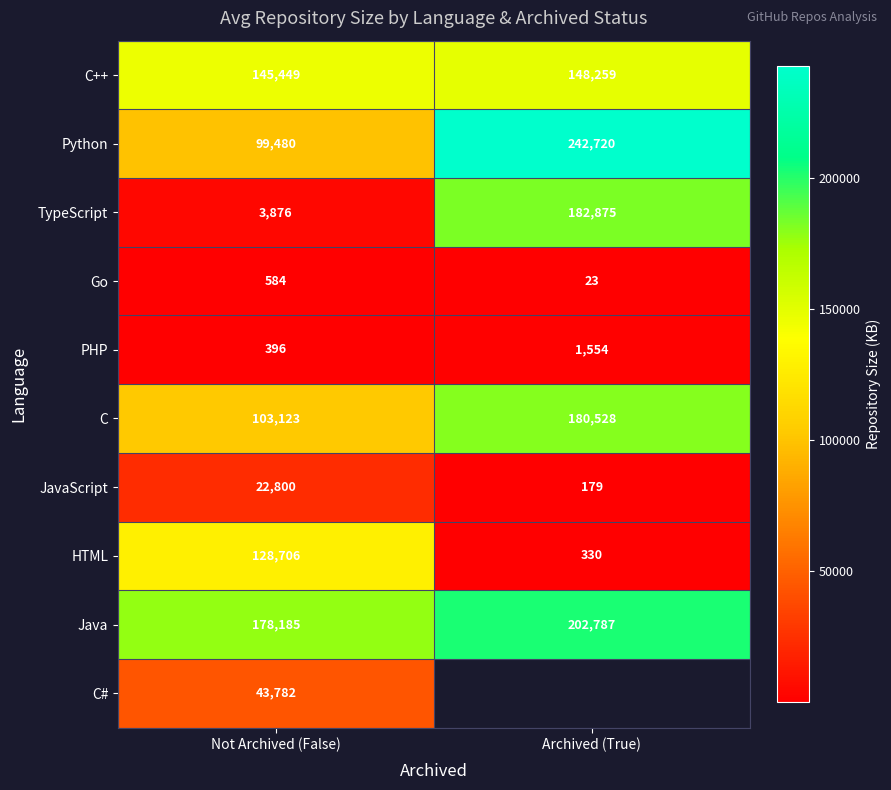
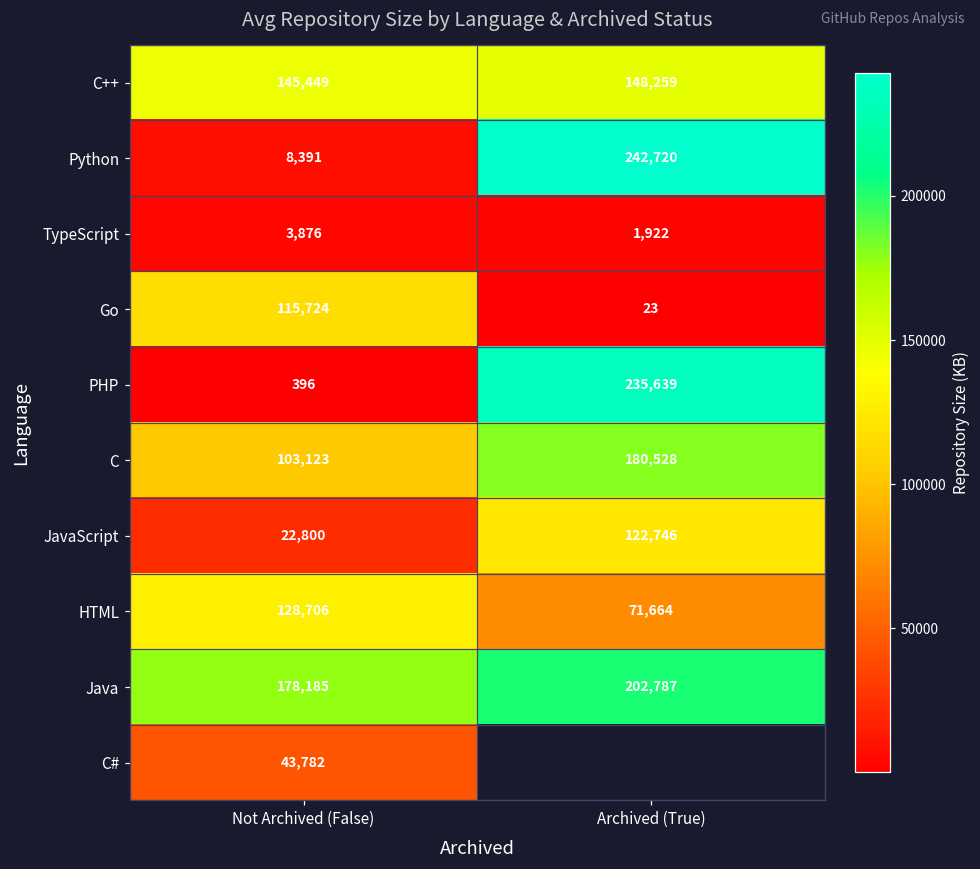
Python, Not Archived (False): 99,480 -> 8,391
TypeScript, Archived (True): 182,875 -> 1,922
Go, Not Archived (False): 584 -> 115,724
PHP, Archived (True): 1,554 -> 235,639
JavaScript, Archived (True): 179 -> 122,746
HTML, Archived (True): 330 -> 71,664
